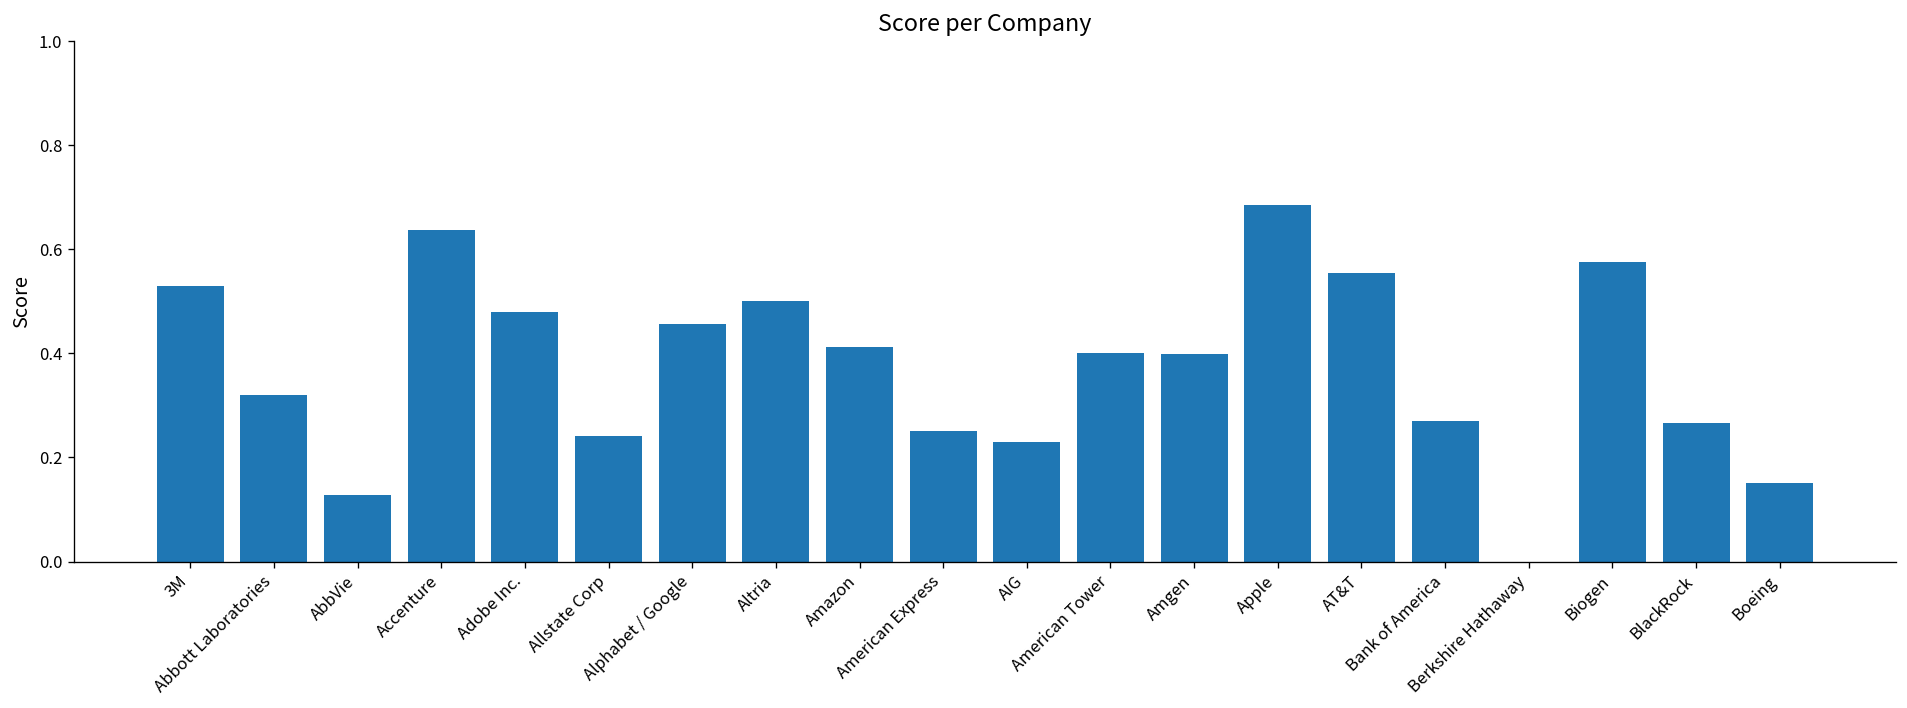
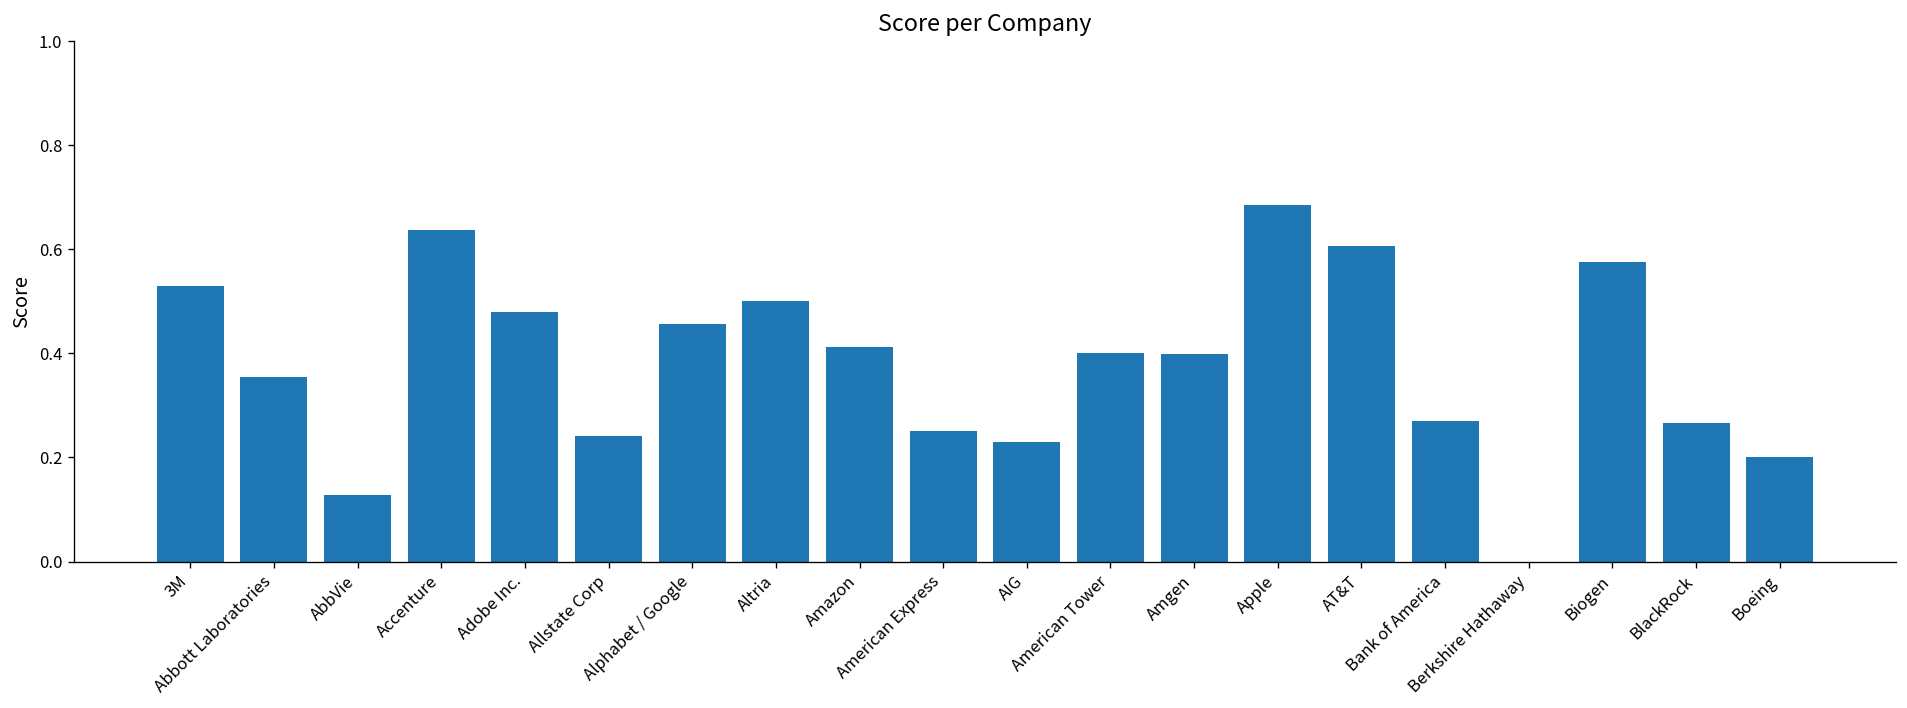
Abbott Laboratories: 0.32 -> 0.35
AT&T: 0.56 -> 0.61
Boeing: 0.15 -> 0.20
